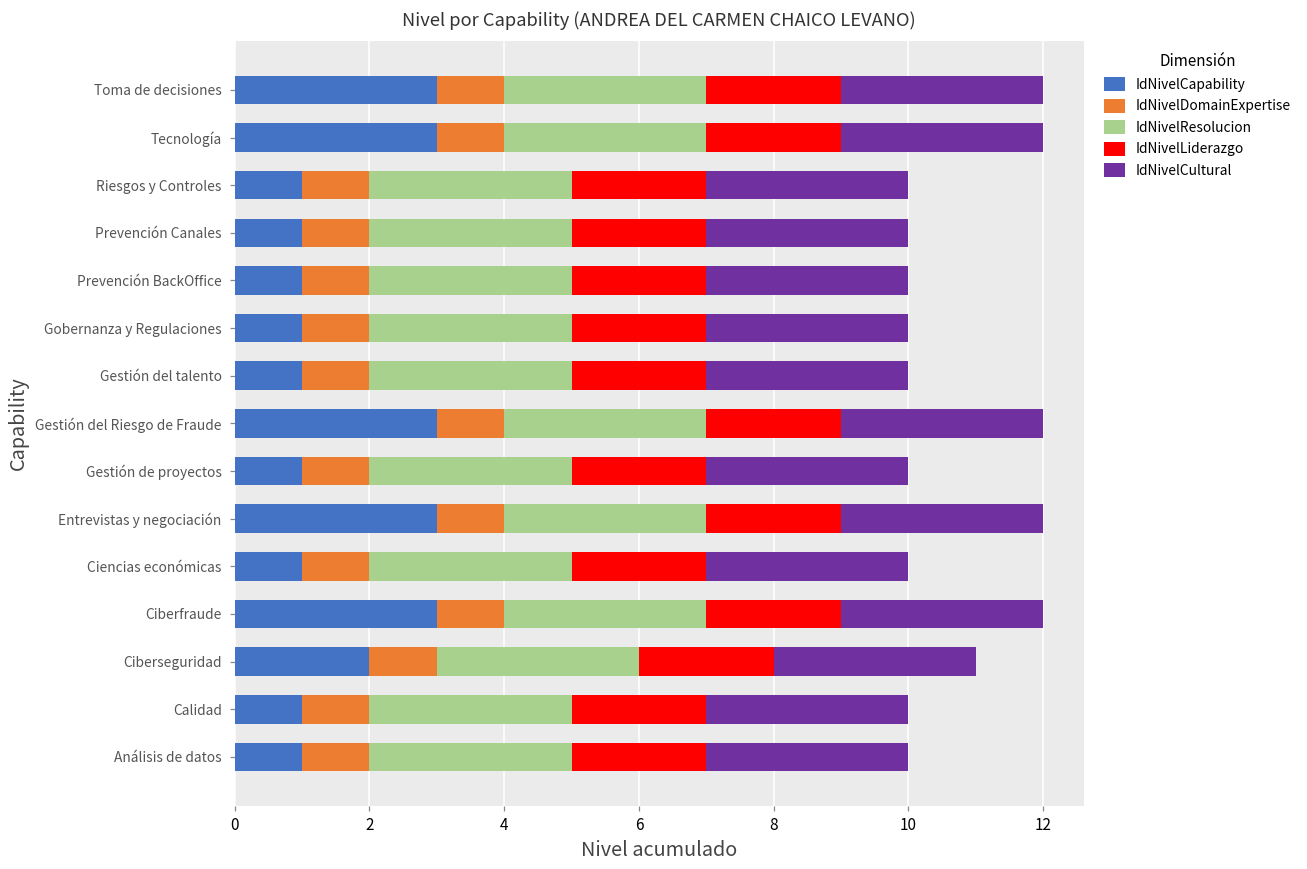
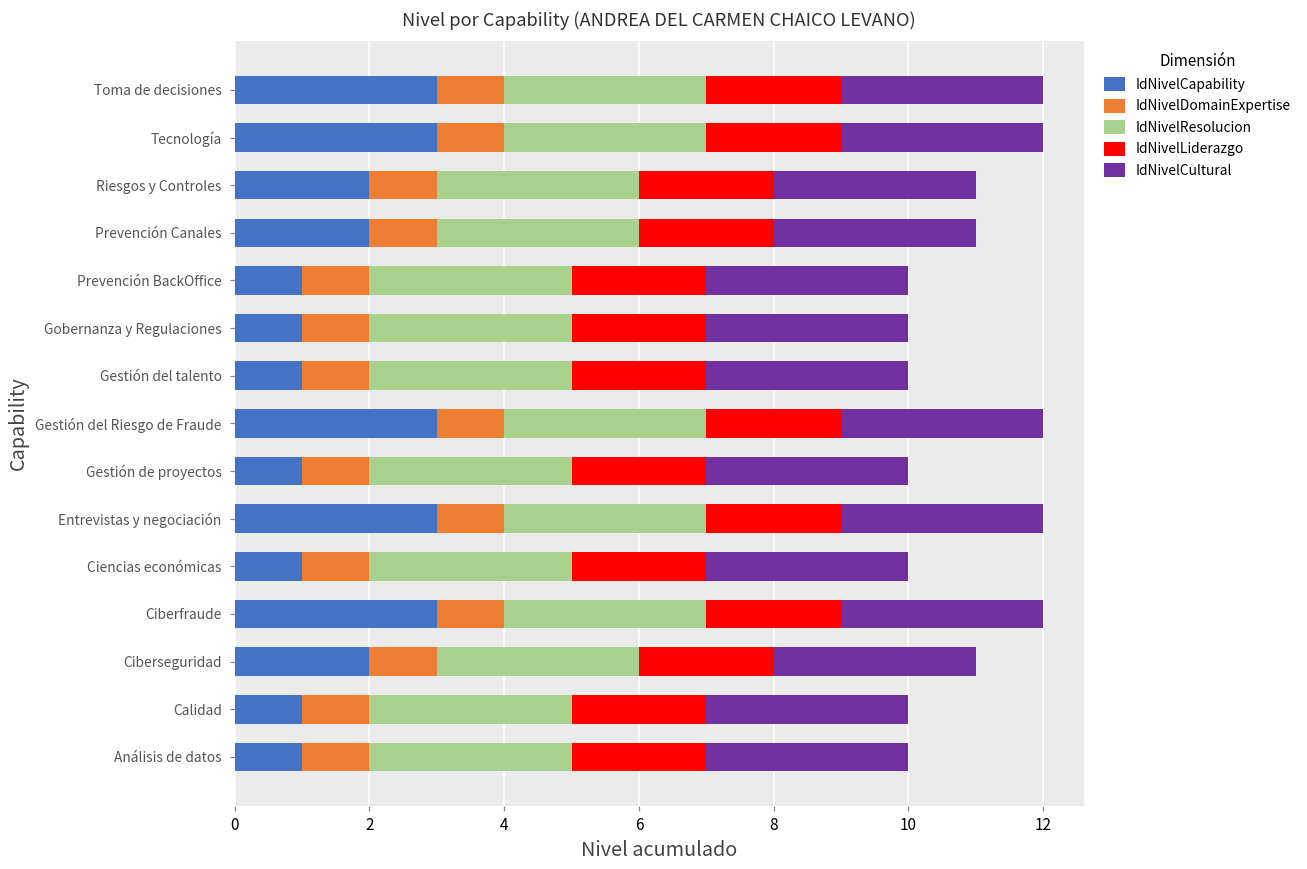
IdNivelCapability, Riesgos y Controles: 1 -> 2
IdNivelCapability, Prevención Canales: 1 -> 2
